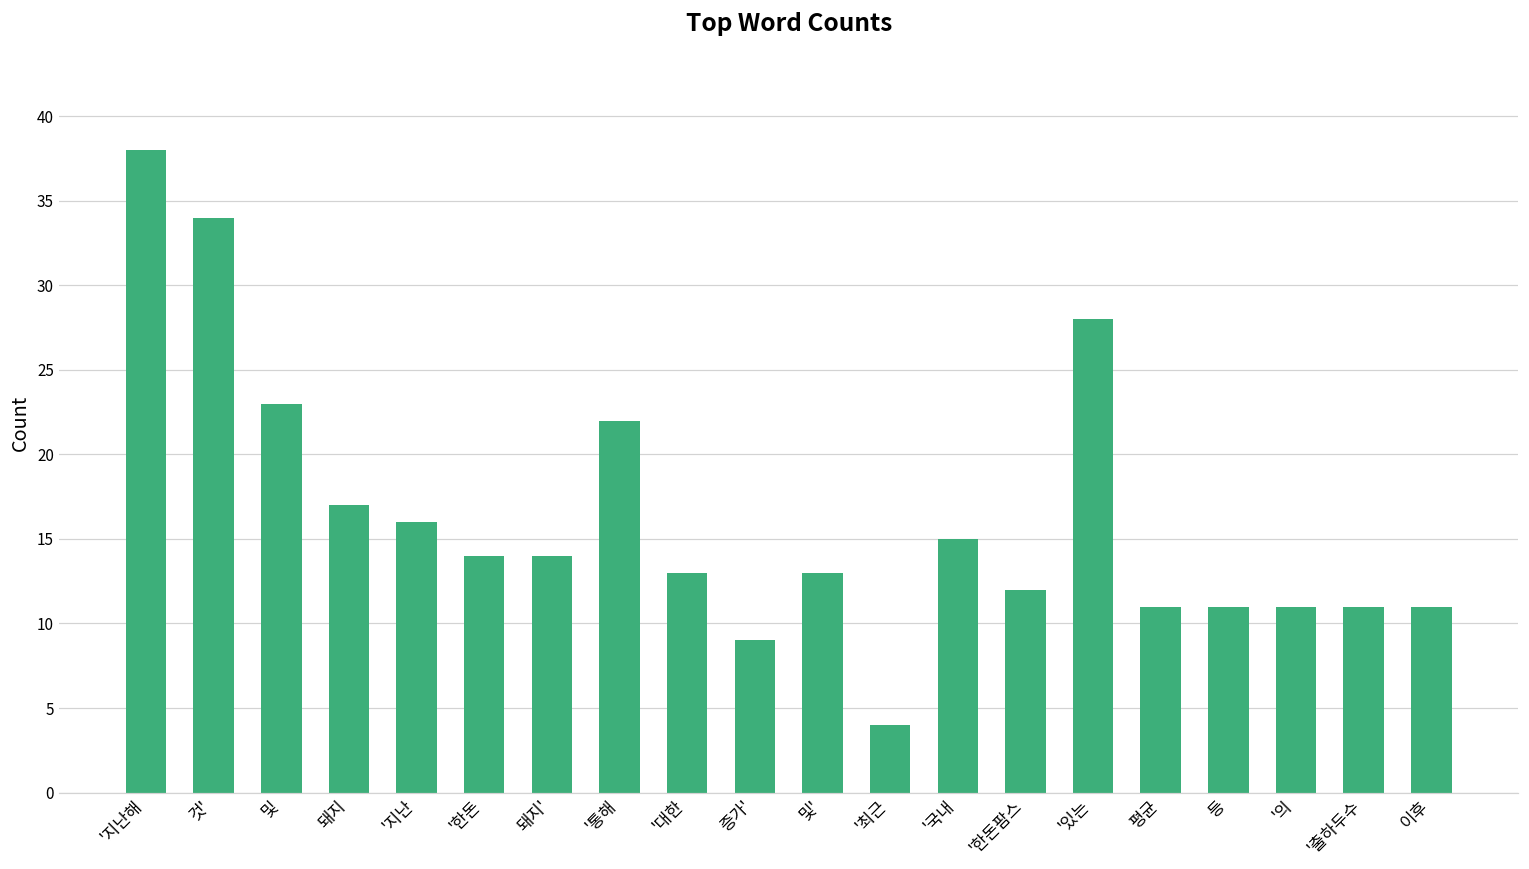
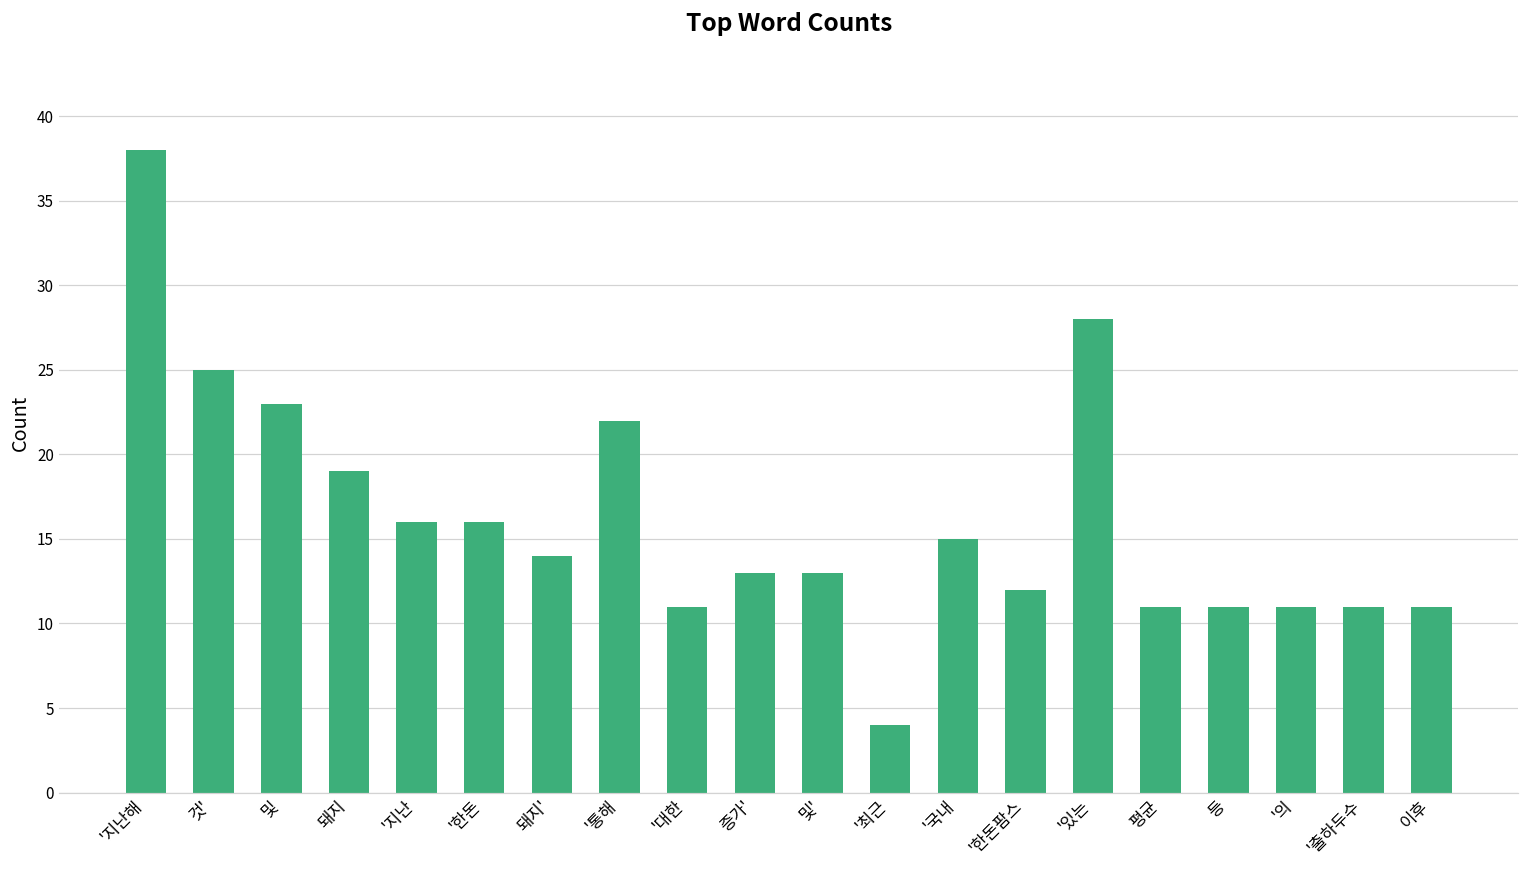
것': 34 -> 25
돼지: 17 -> 19
'한돈: 14 -> 16
'대한: 13 -> 11
증가': 9 -> 13
